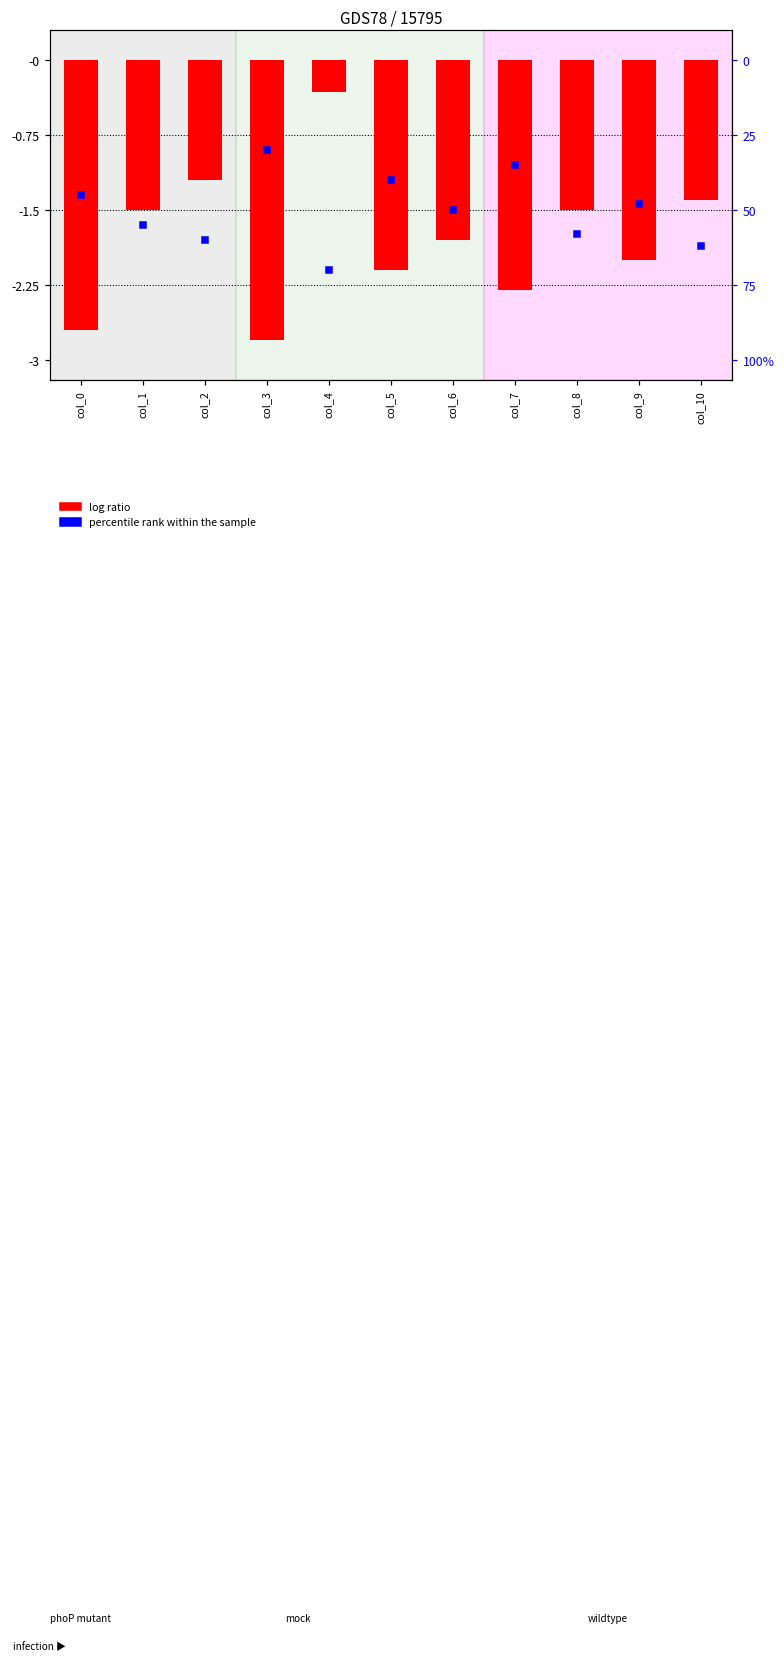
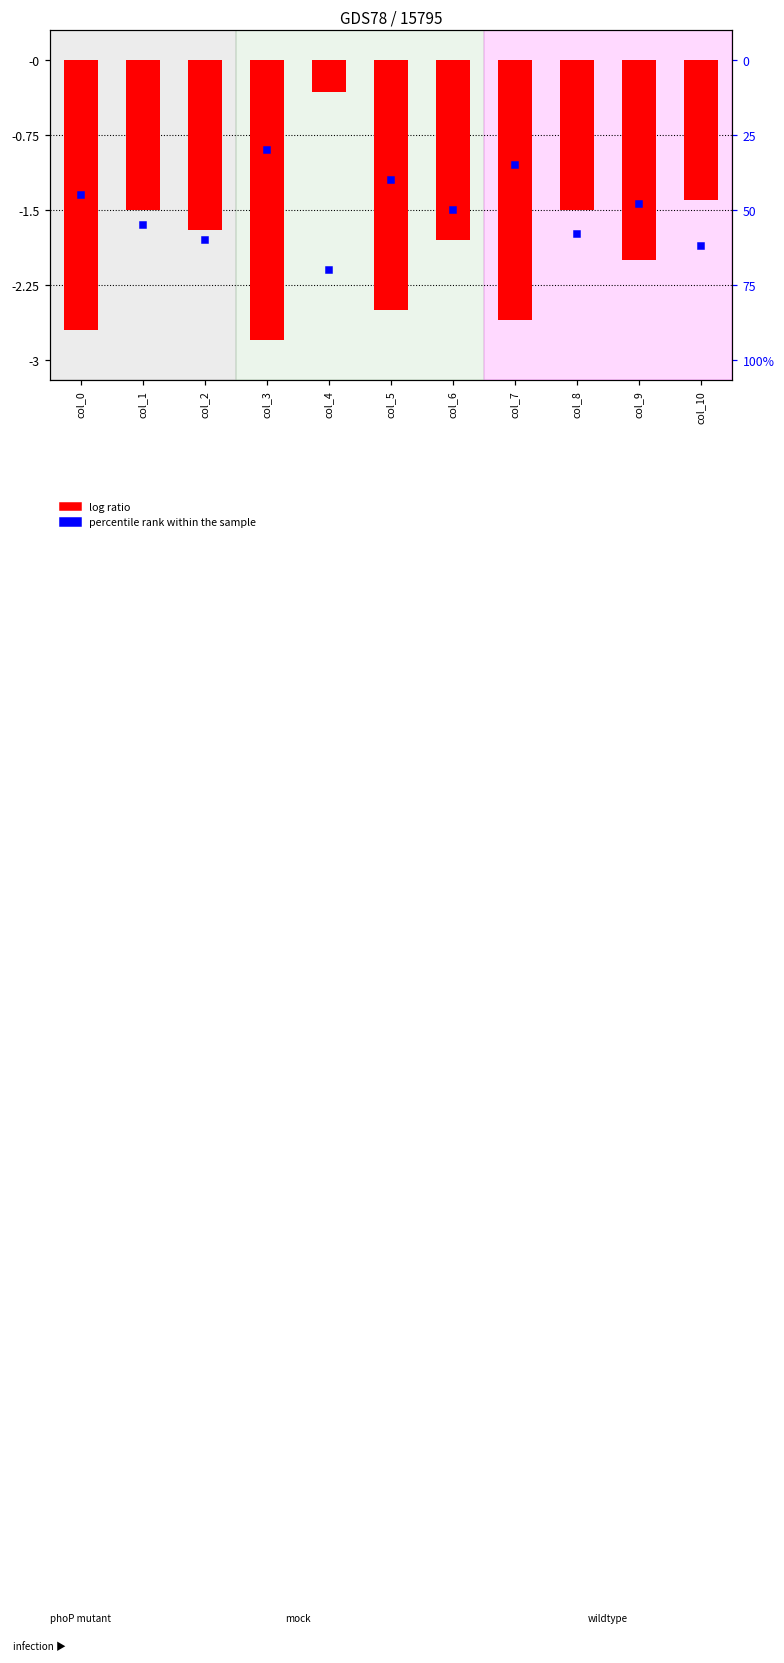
log ratio, col_2: -1.2 -> -1.7
log ratio, col_5: -2.1 -> -2.5
log ratio, col_7: -2.3 -> -2.6
